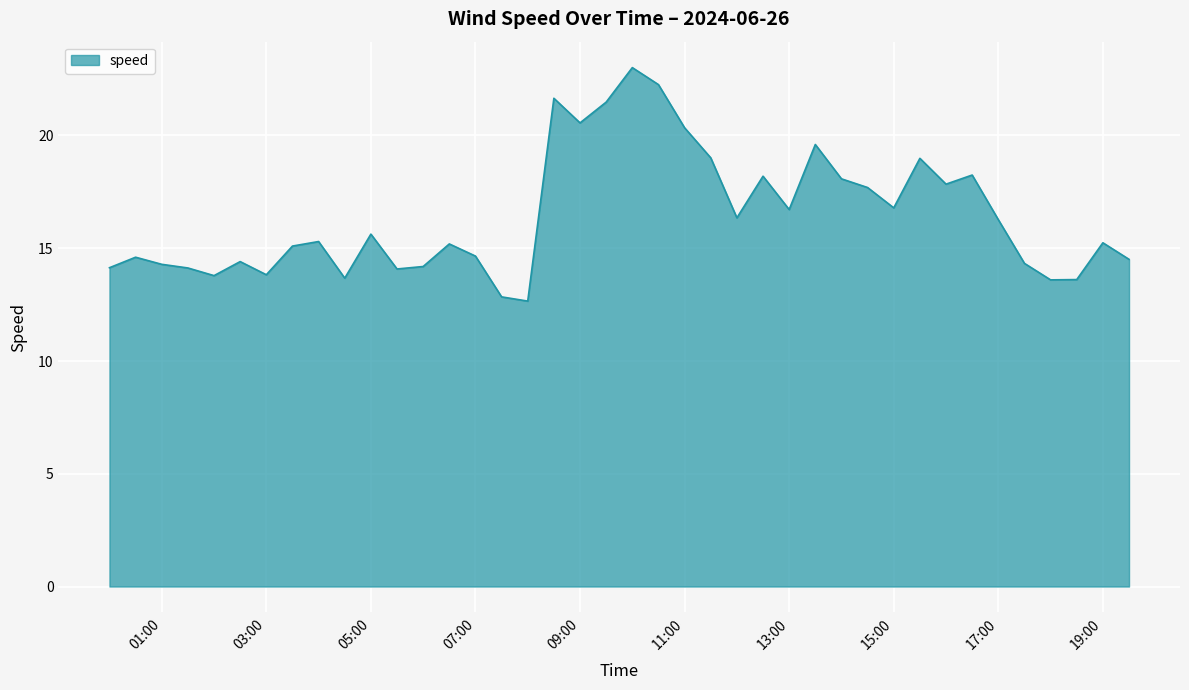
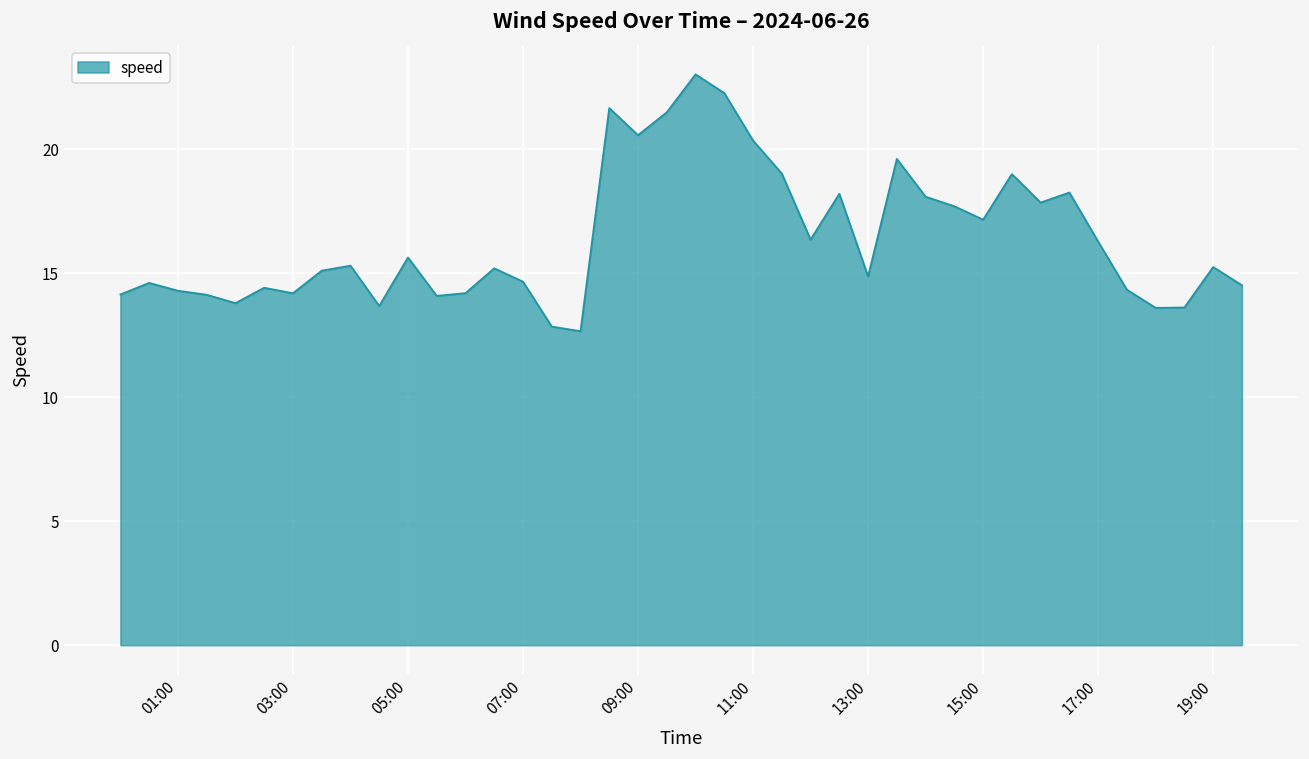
03:00: 13.8 -> 14.2
13:00: 16.7 -> 14.9
15:00: 16.8 -> 17.2
